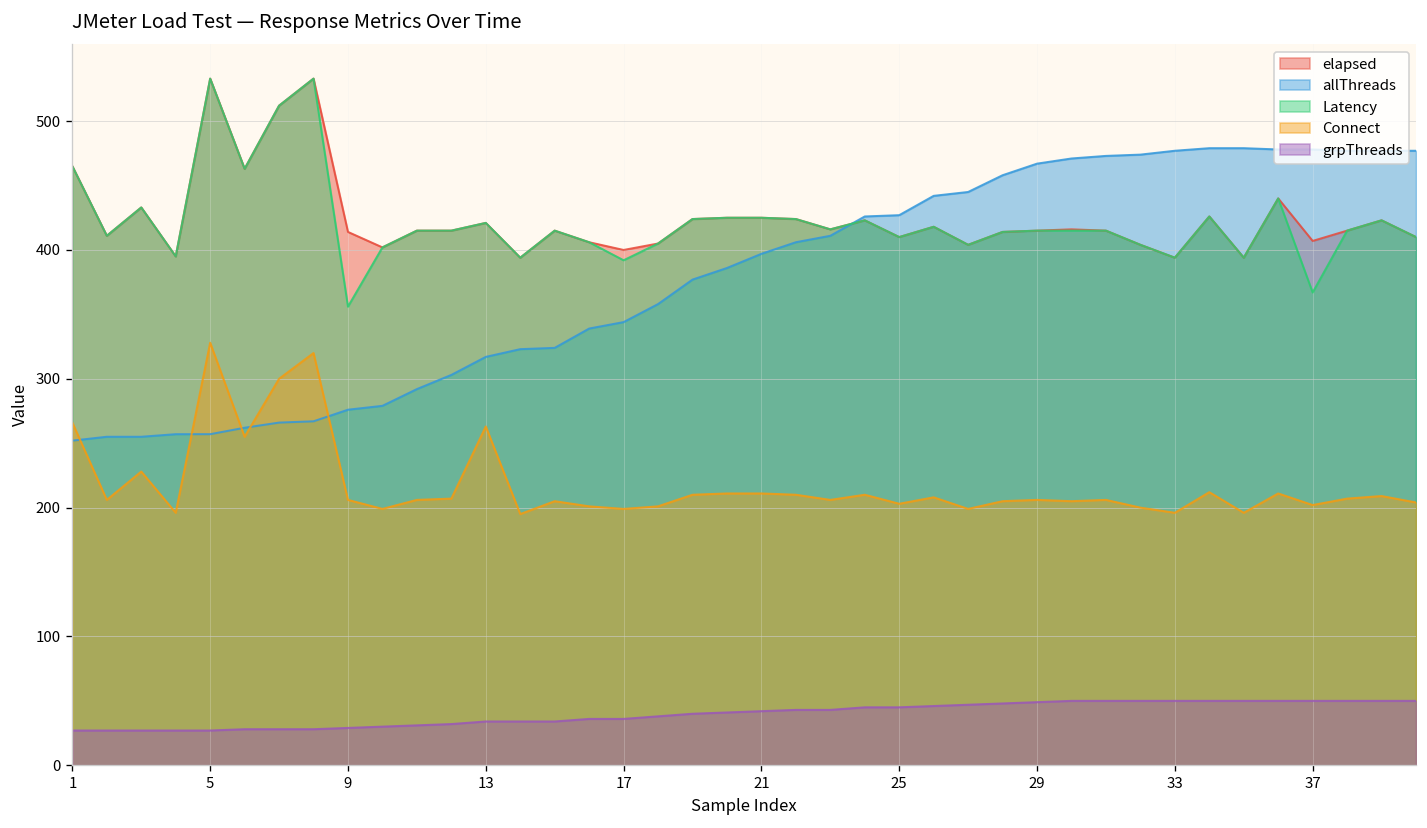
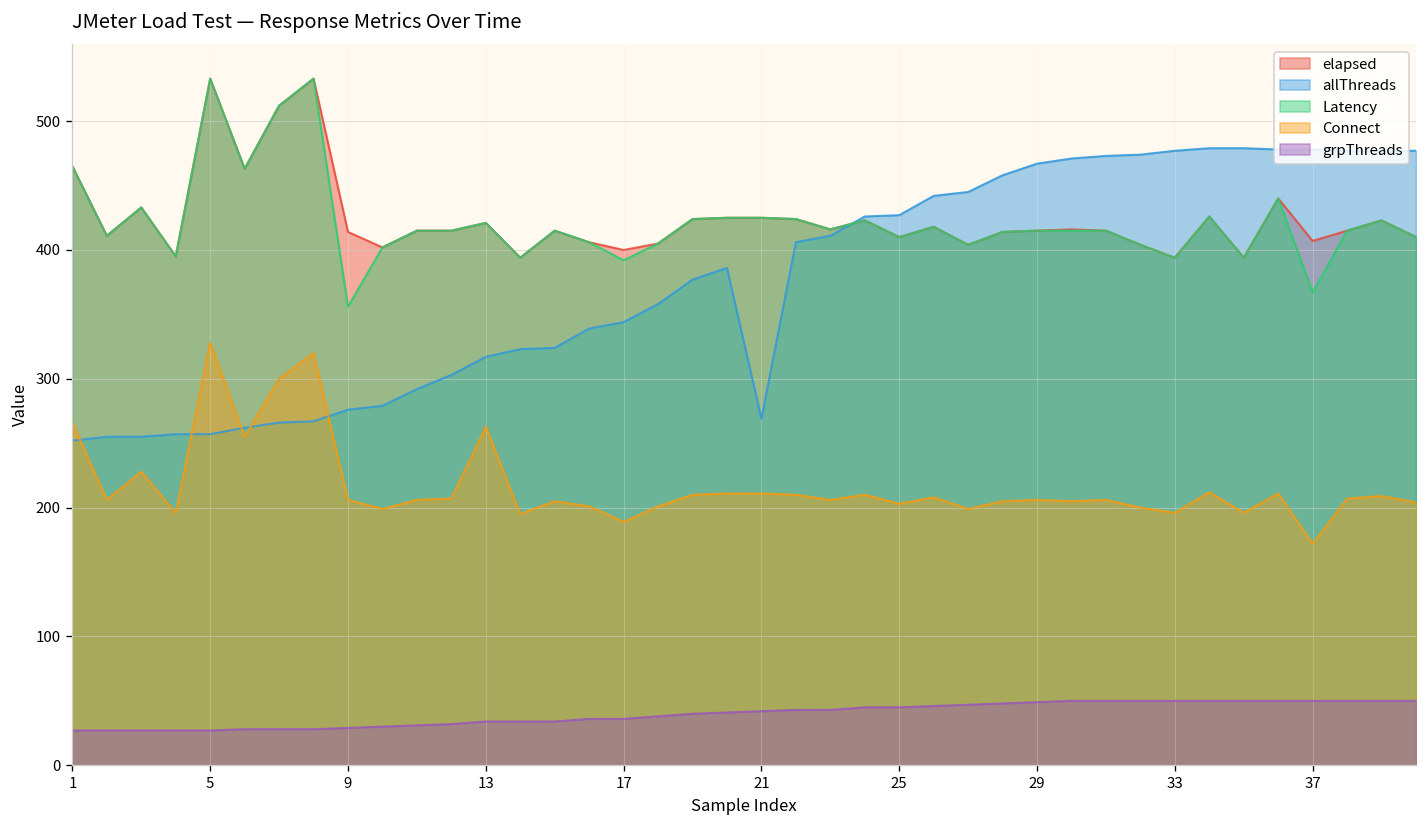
Connect, 17: 199 -> 189
allThreads, 21: 397 -> 269
Connect, 37: 202 -> 172
